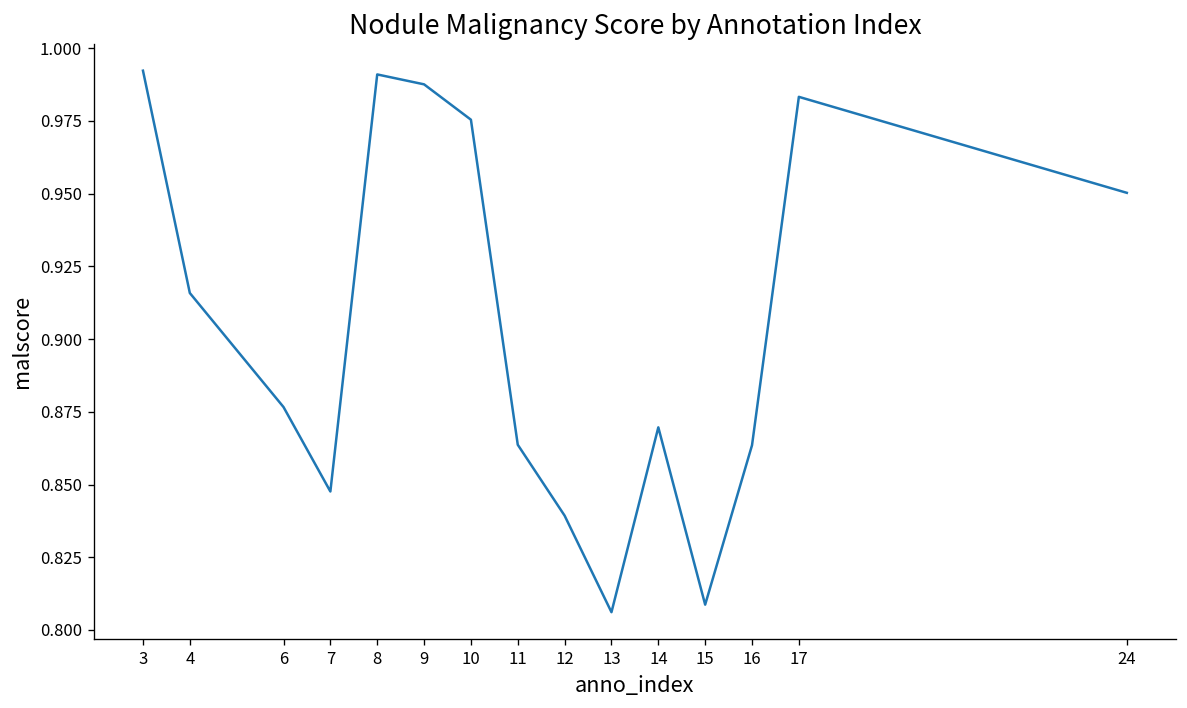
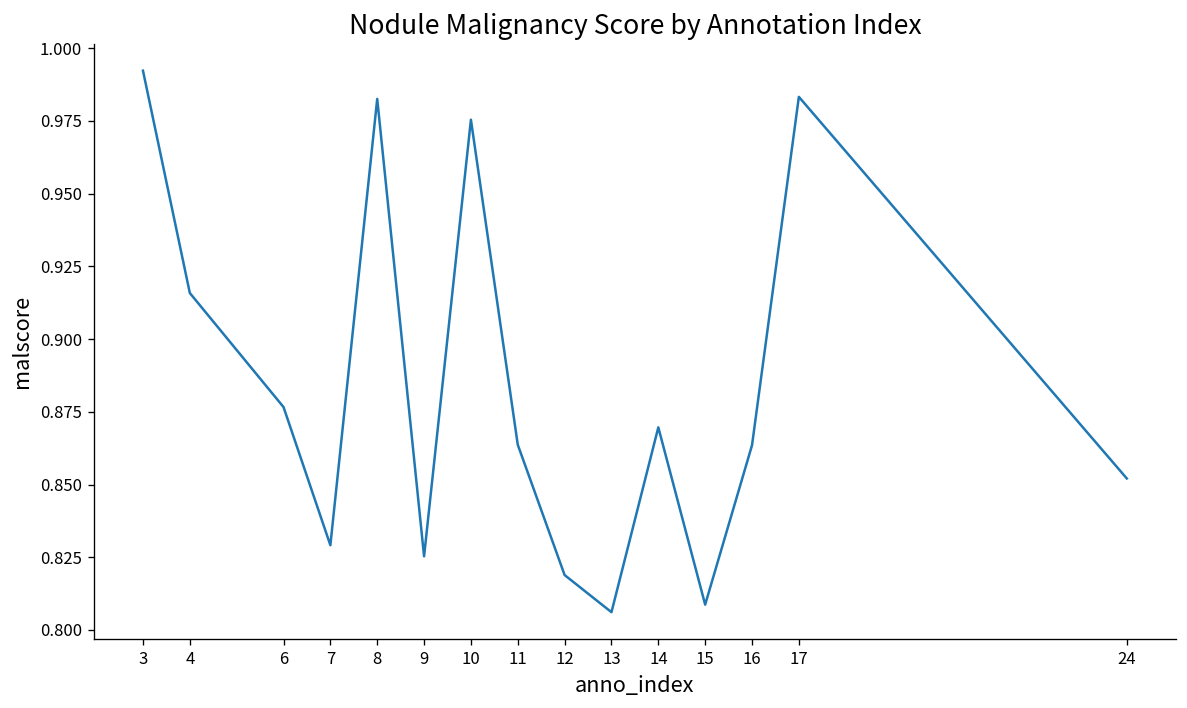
7: 0.848 -> 0.829
8: 0.991 -> 0.983
9: 0.988 -> 0.825
12: 0.839 -> 0.819
24: 0.950 -> 0.852
